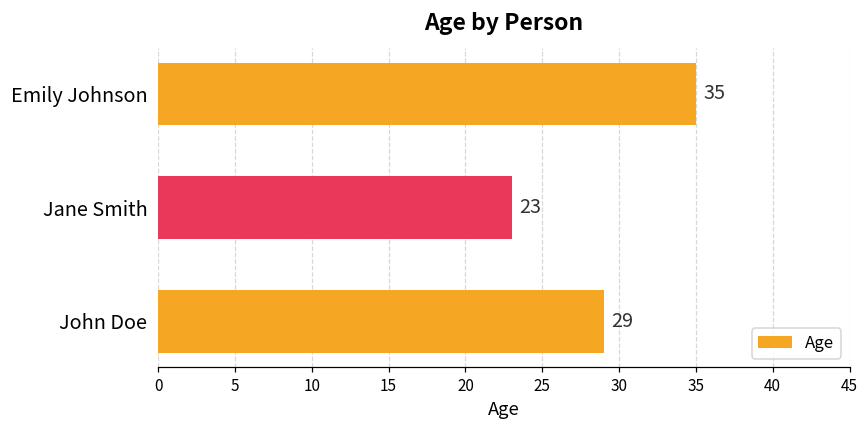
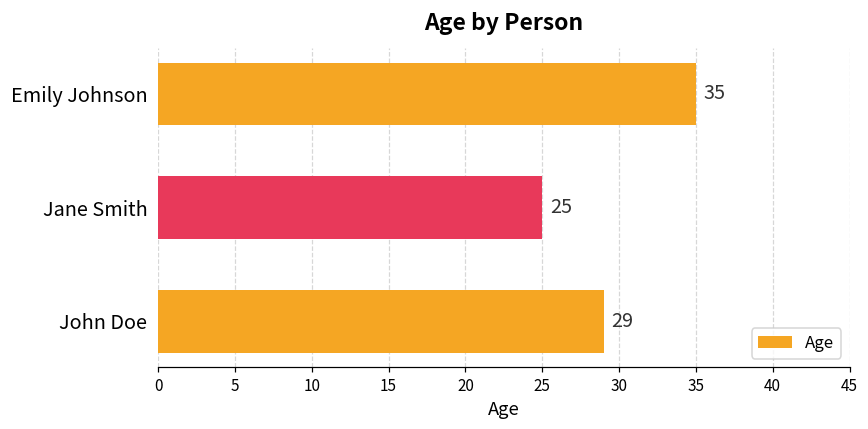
Jane Smith: 23 -> 25
